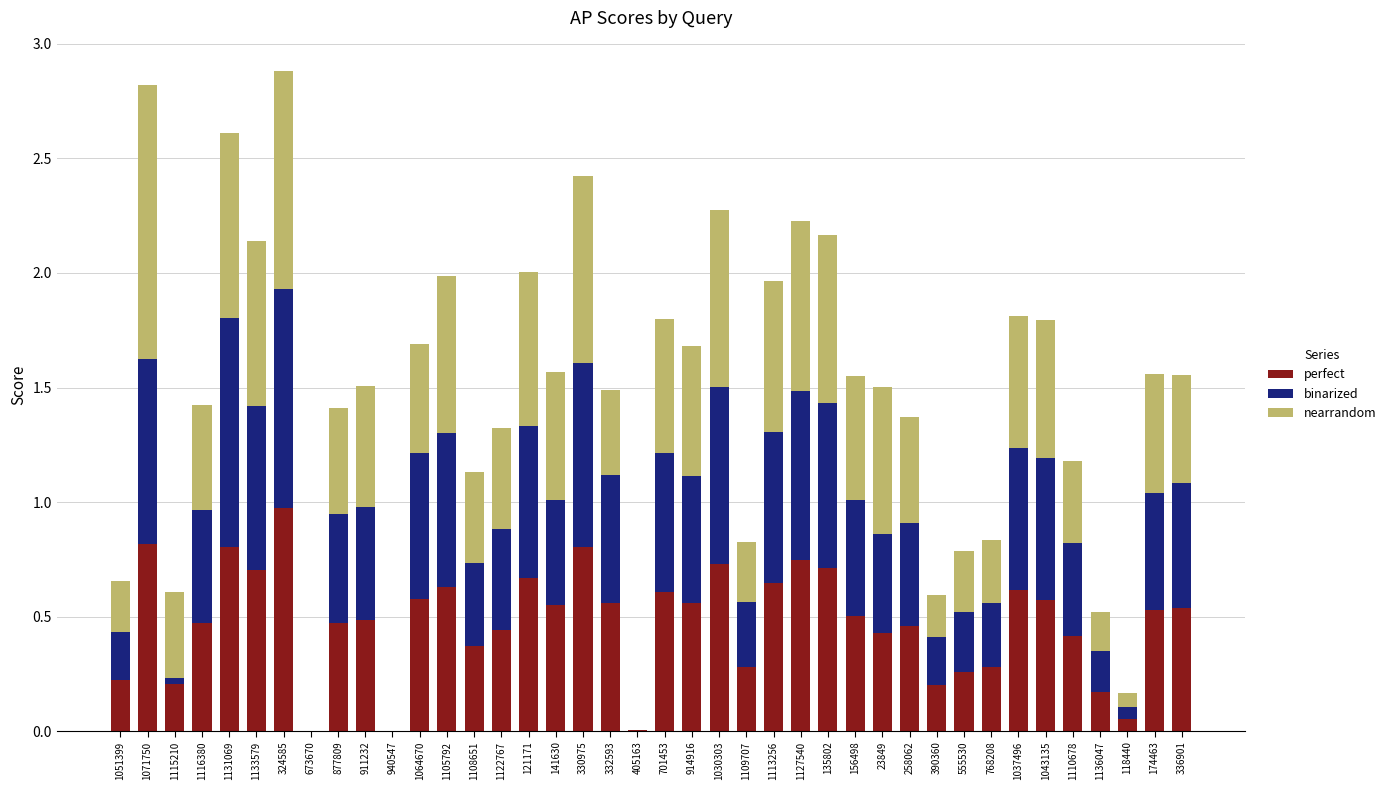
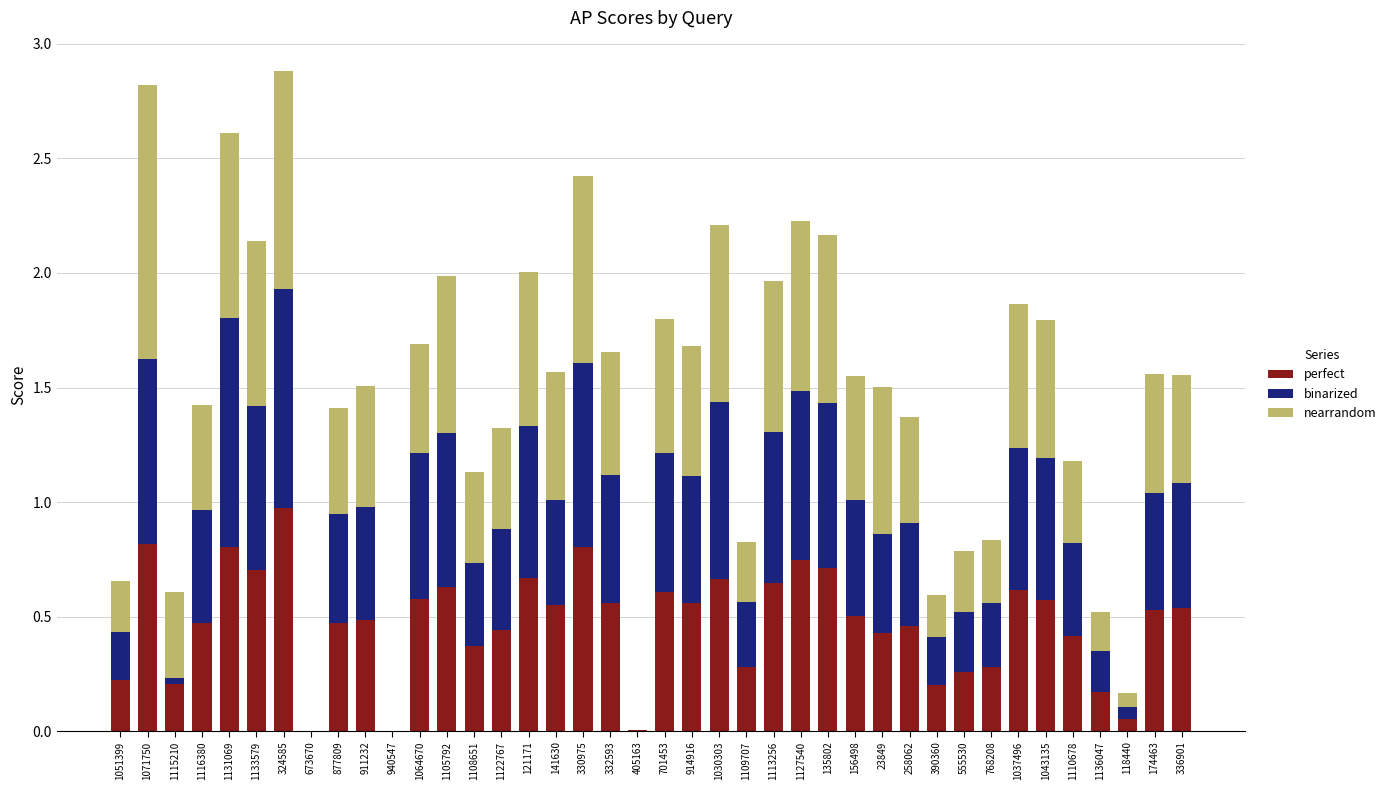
nearrandom, 332593: 0.37 -> 0.53
perfect, 1030303: 0.73 -> 0.67
nearrandom, 1037496: 0.58 -> 0.63
